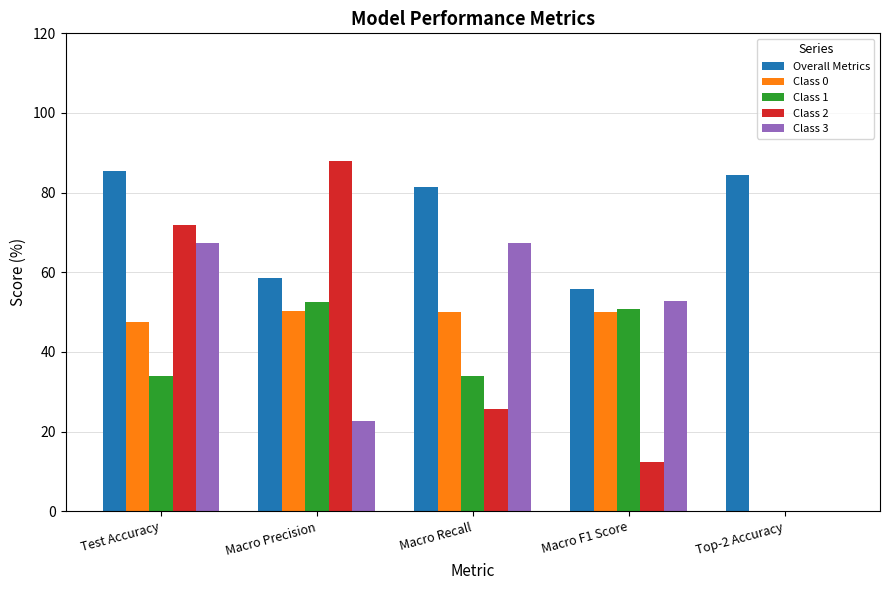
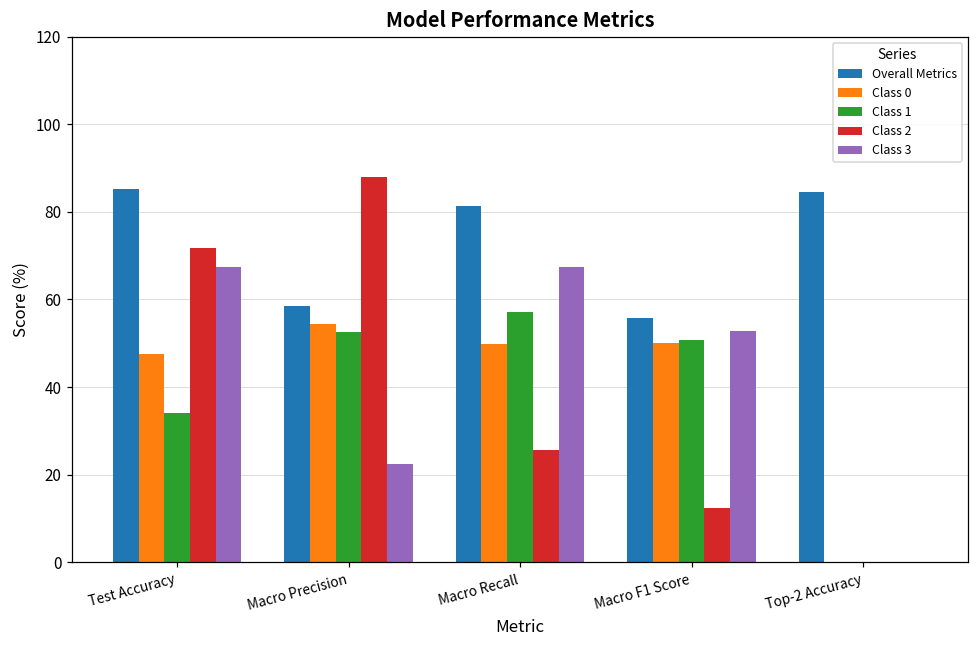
Class 0, Macro Precision: 50 -> 54
Class 1, Macro Recall: 34 -> 57
